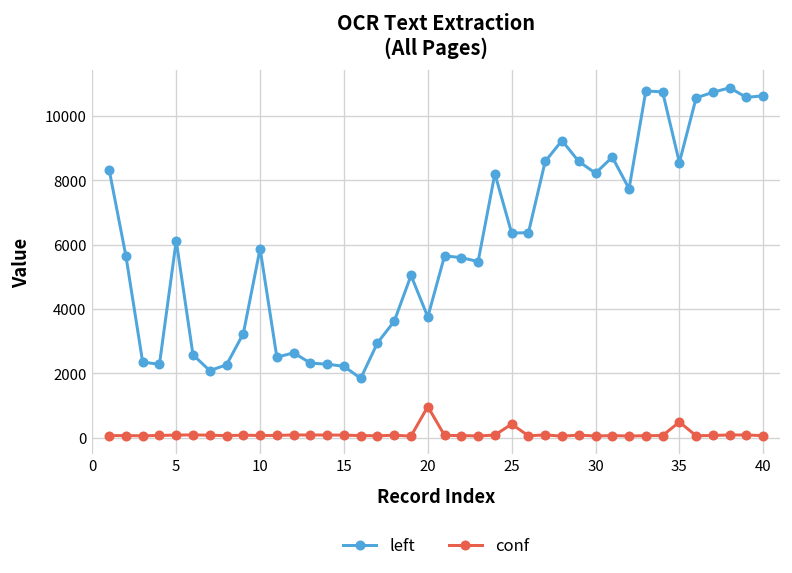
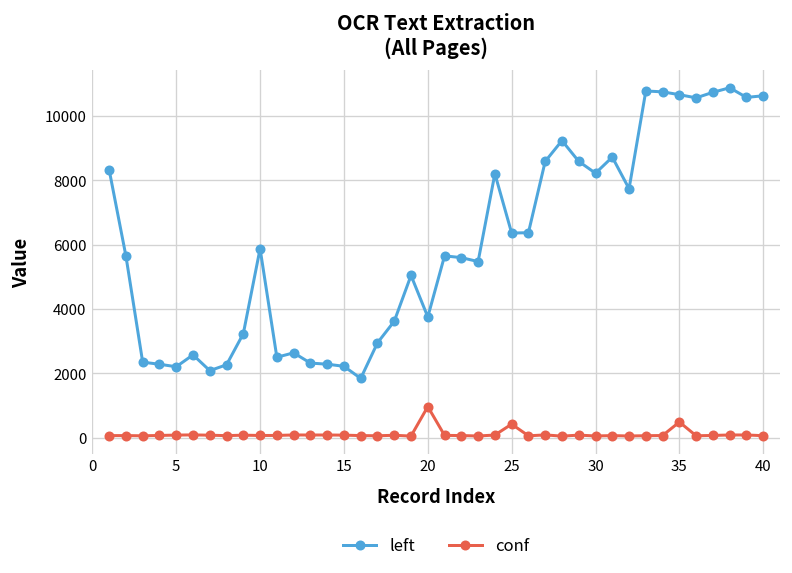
left, 5: 6100 -> 2200
left, 35: 8600 -> 10700
